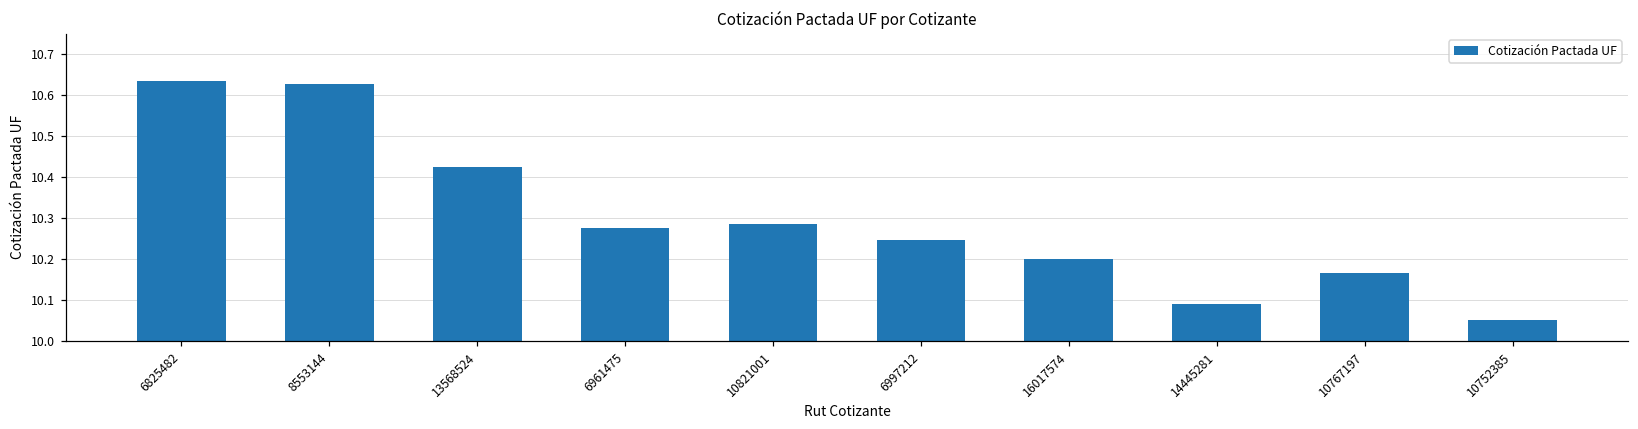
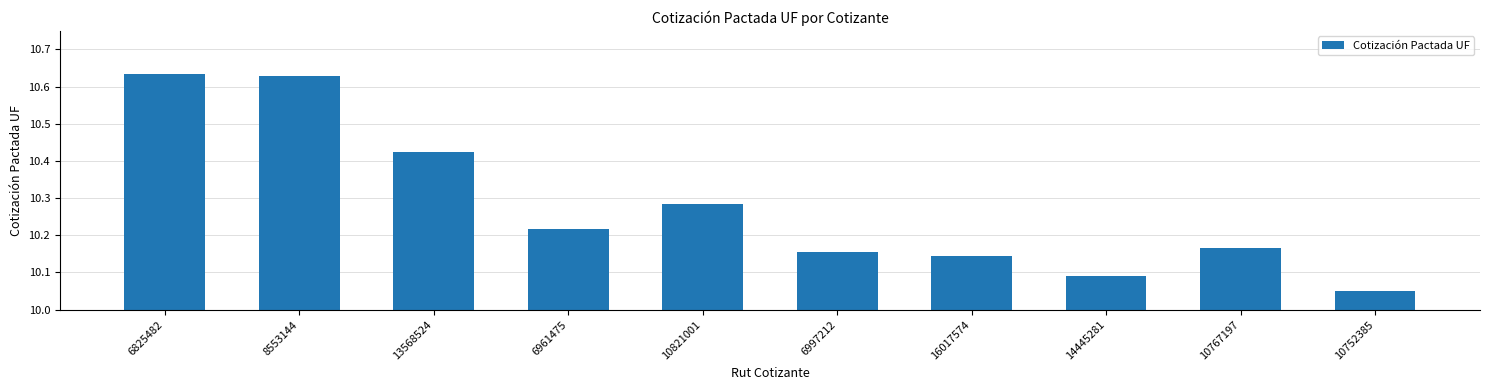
6961475: 10.28 -> 10.22
6997212: 10.24 -> 10.15
16017574: 10.20 -> 10.14
